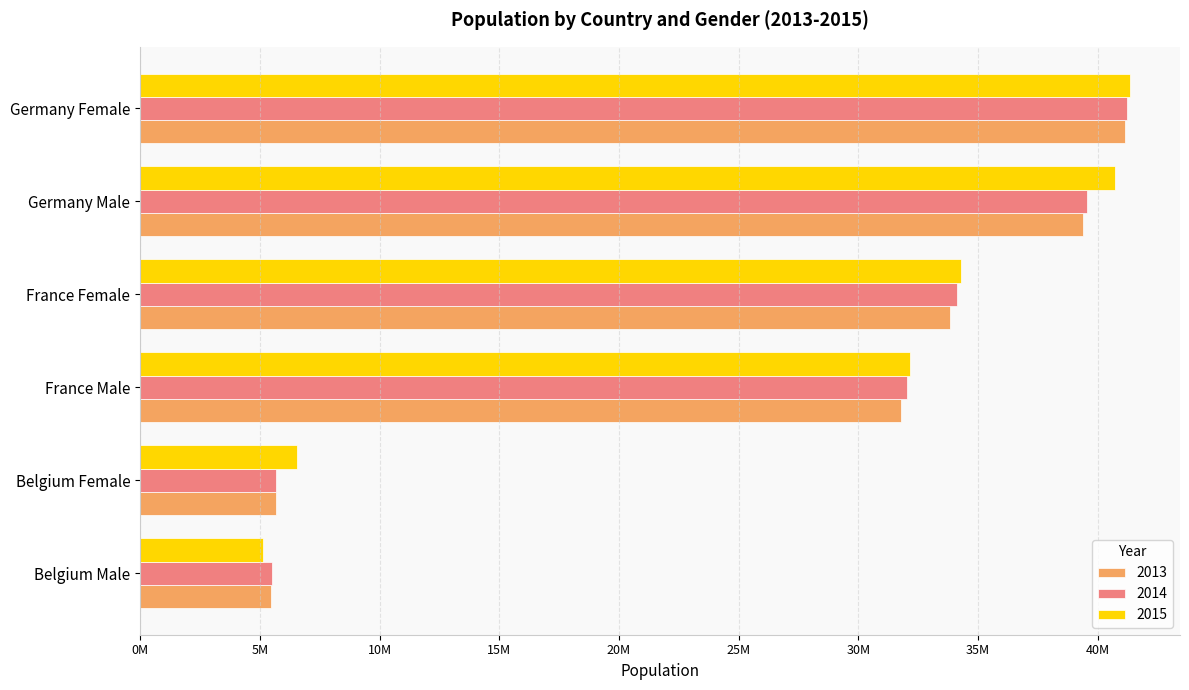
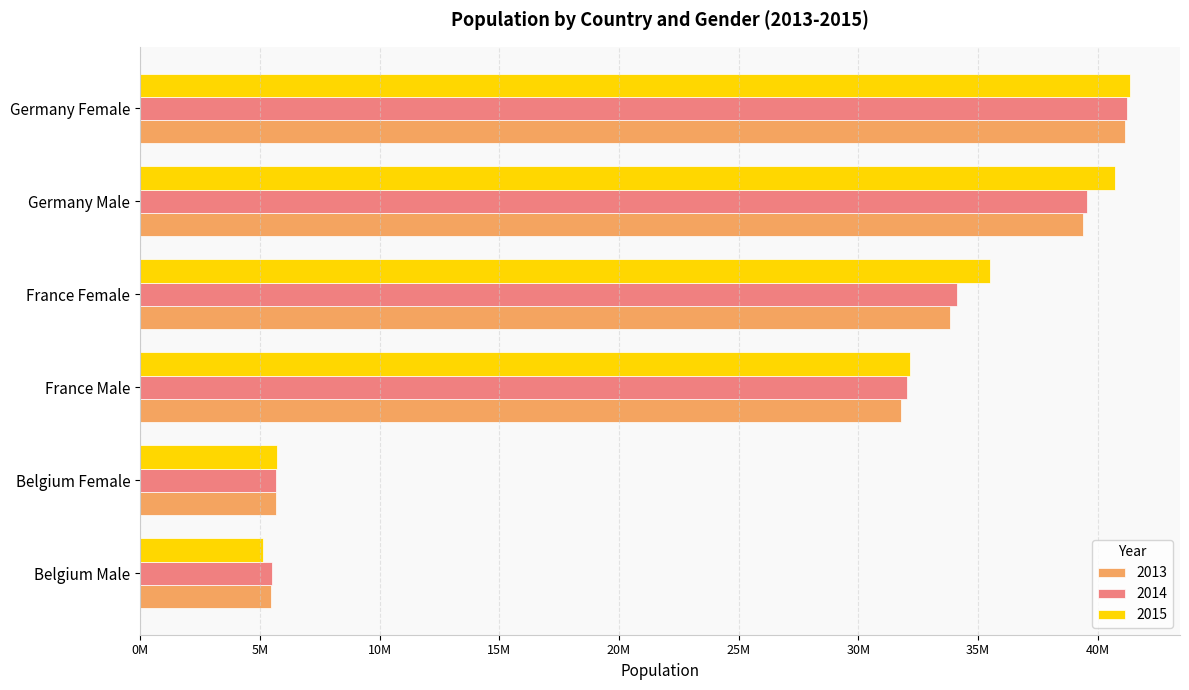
2015, France Female: 34300000 -> 35500000
2015, Belgium Female: 6500000 -> 5700000
